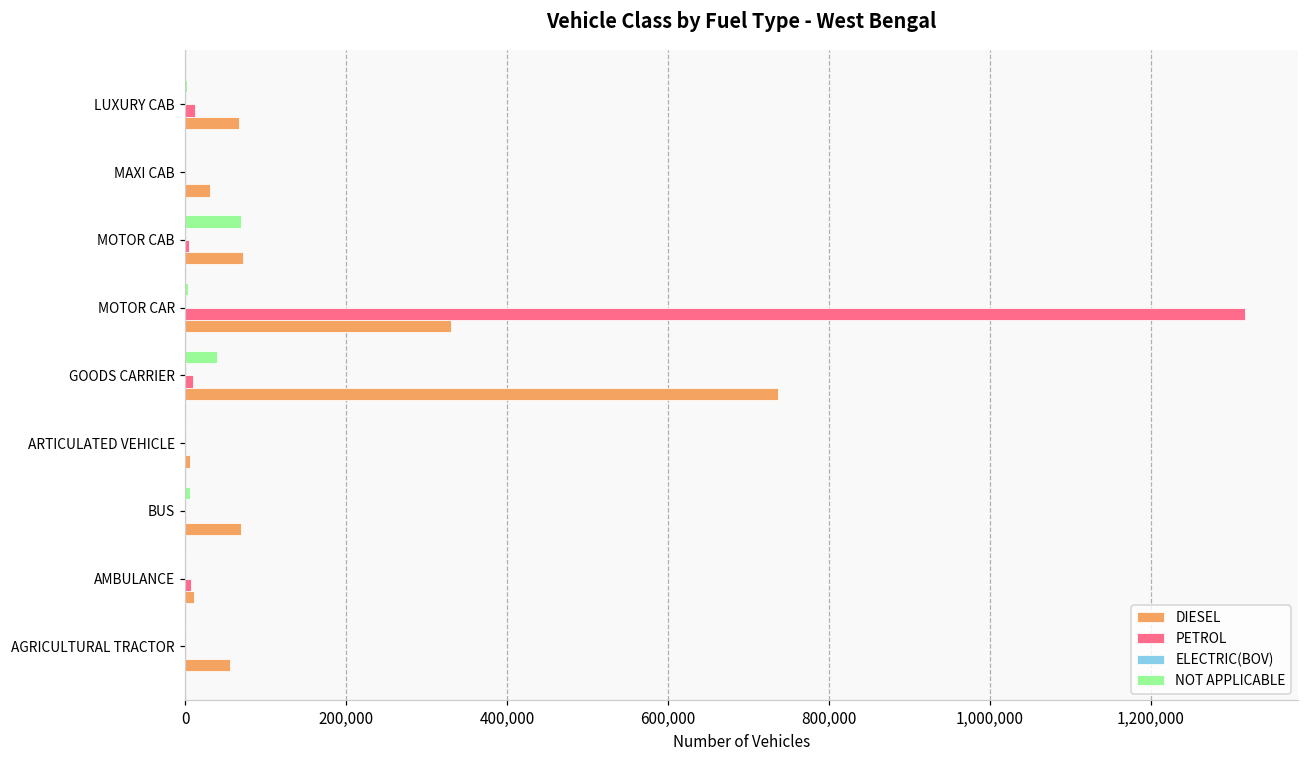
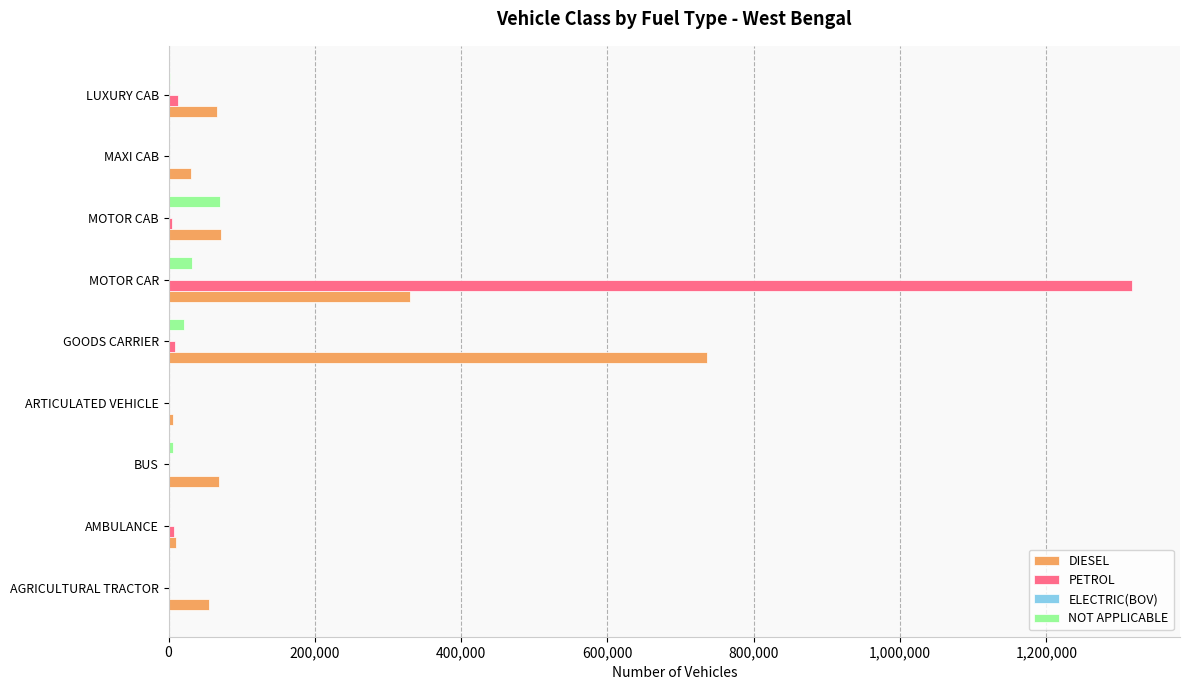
NOT APPLICABLE, MOTOR CAR: 0 -> 30,000
NOT APPLICABLE, GOODS CARRIER: 40,000 -> 20,000
